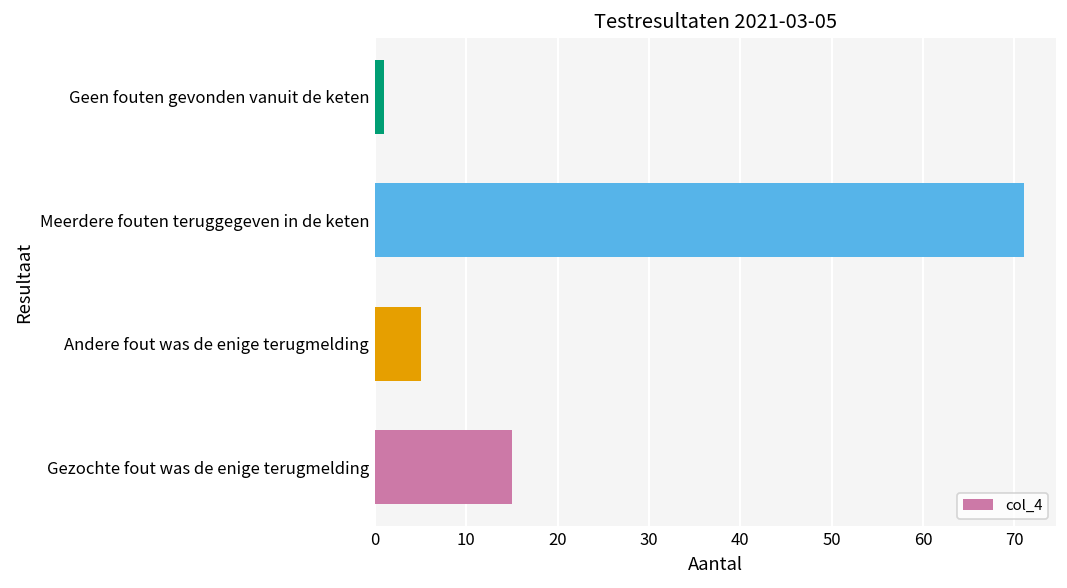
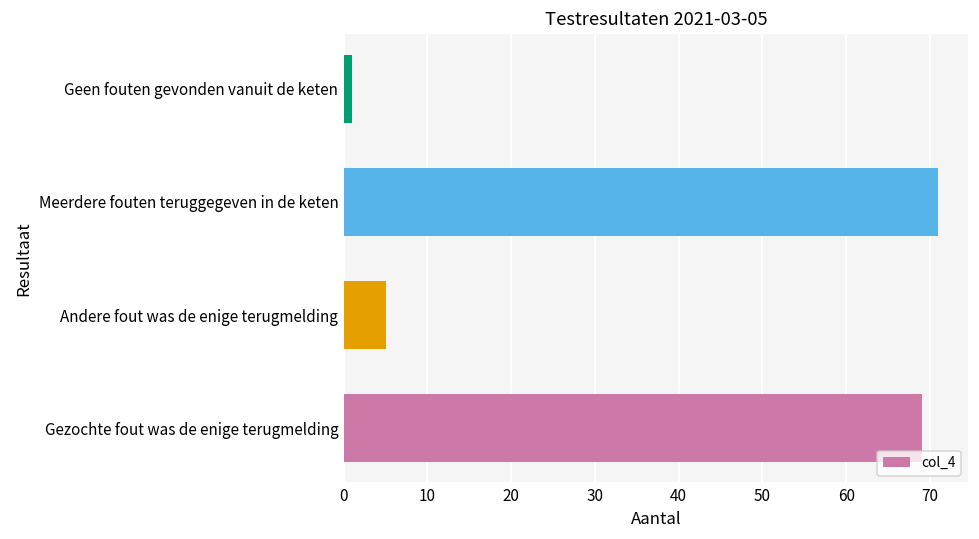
Gezochte fout was de enige terugmelding: 15 -> 69
